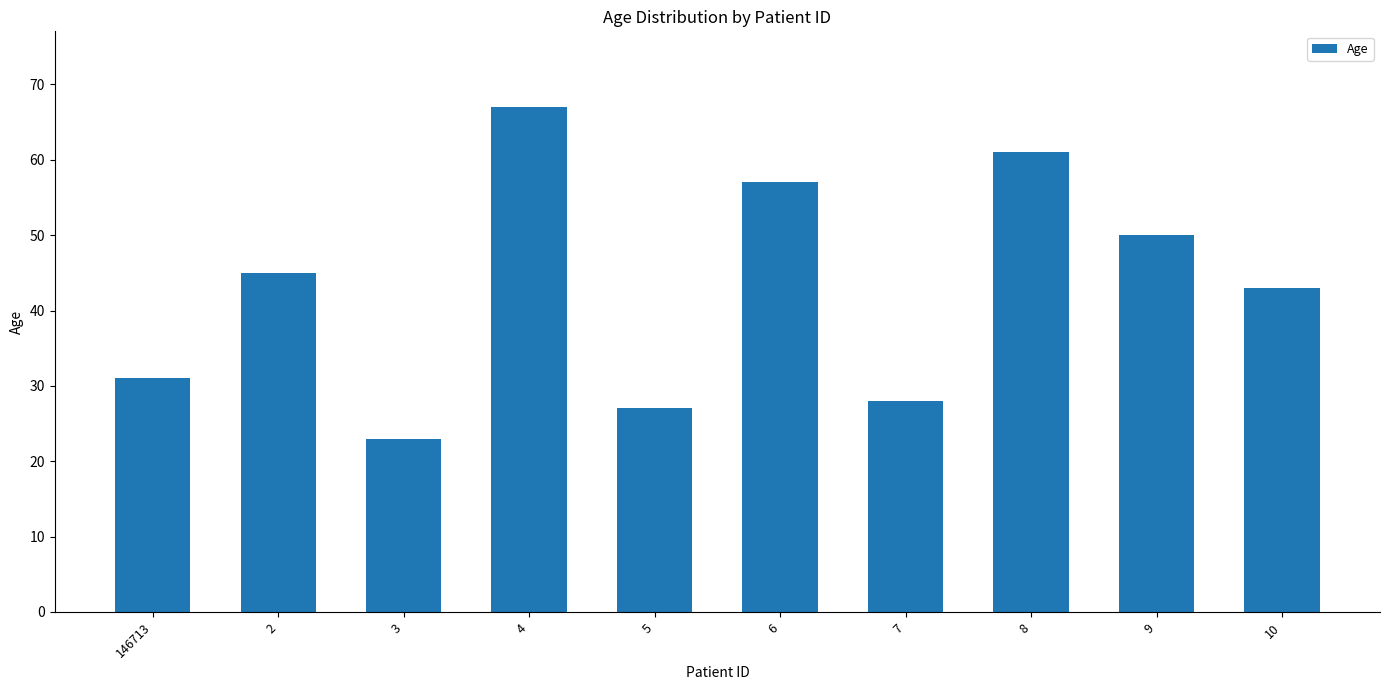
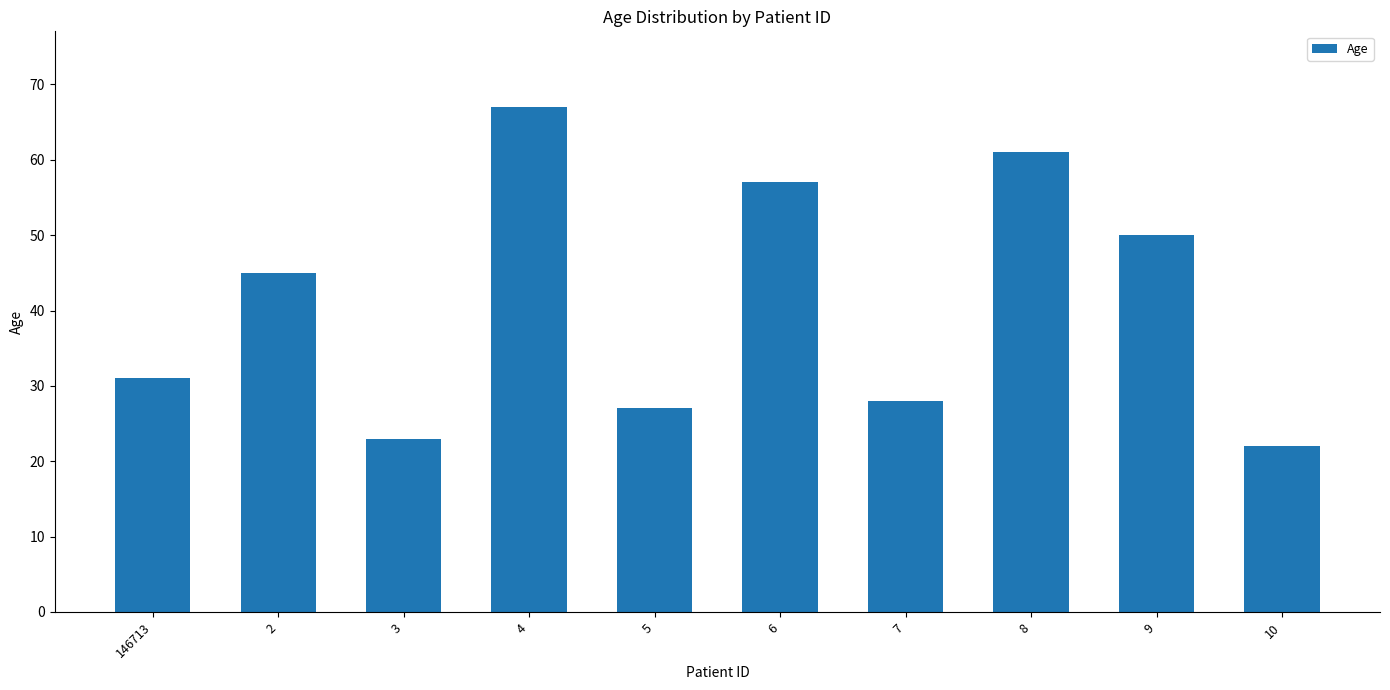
10: 43 -> 22
